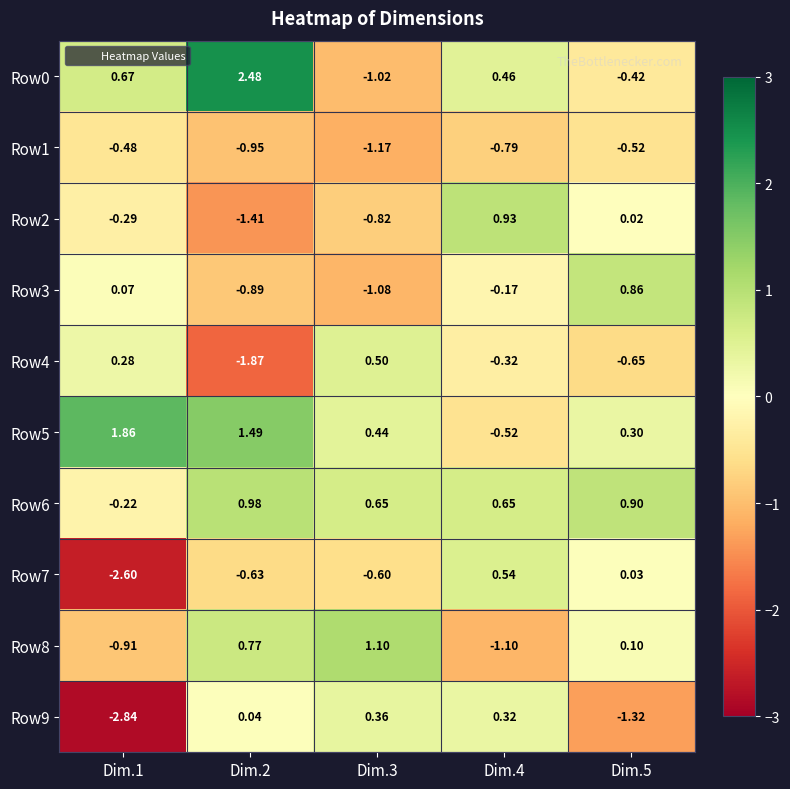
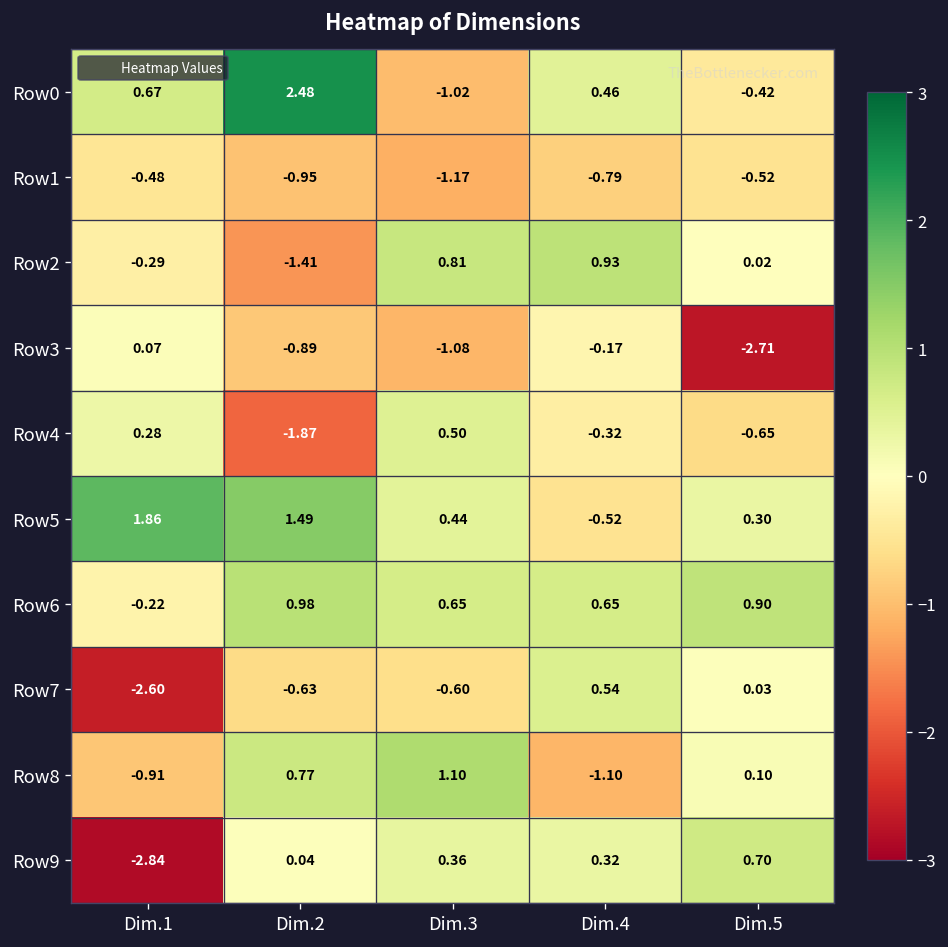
Row2, Dim.3: -0.82 -> 0.81
Row3, Dim.5: 0.86 -> -2.71
Row9, Dim.5: -1.32 -> 0.70
